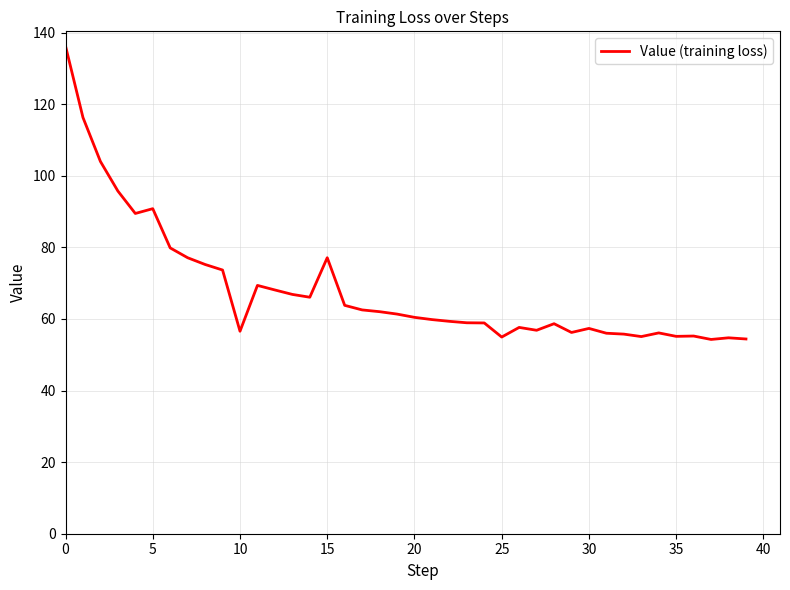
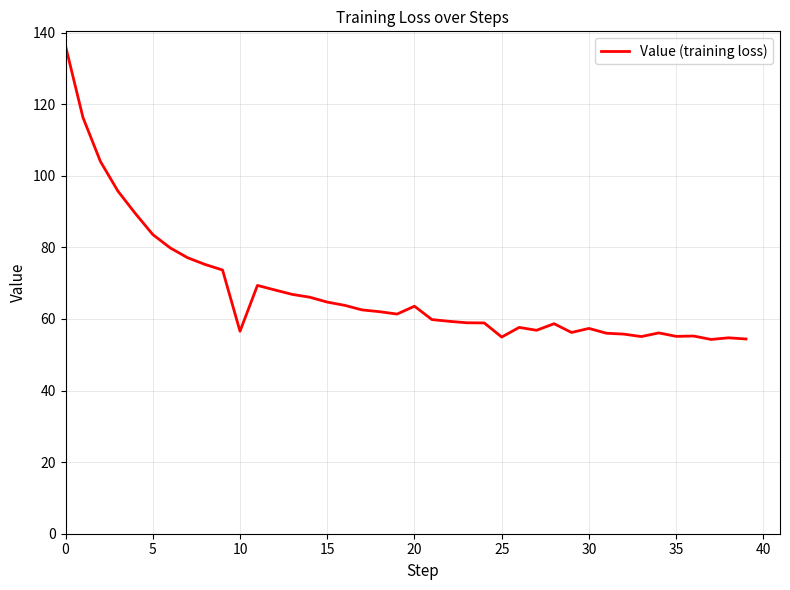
5: 91 -> 84
15: 77 -> 65
20: 60 -> 64
